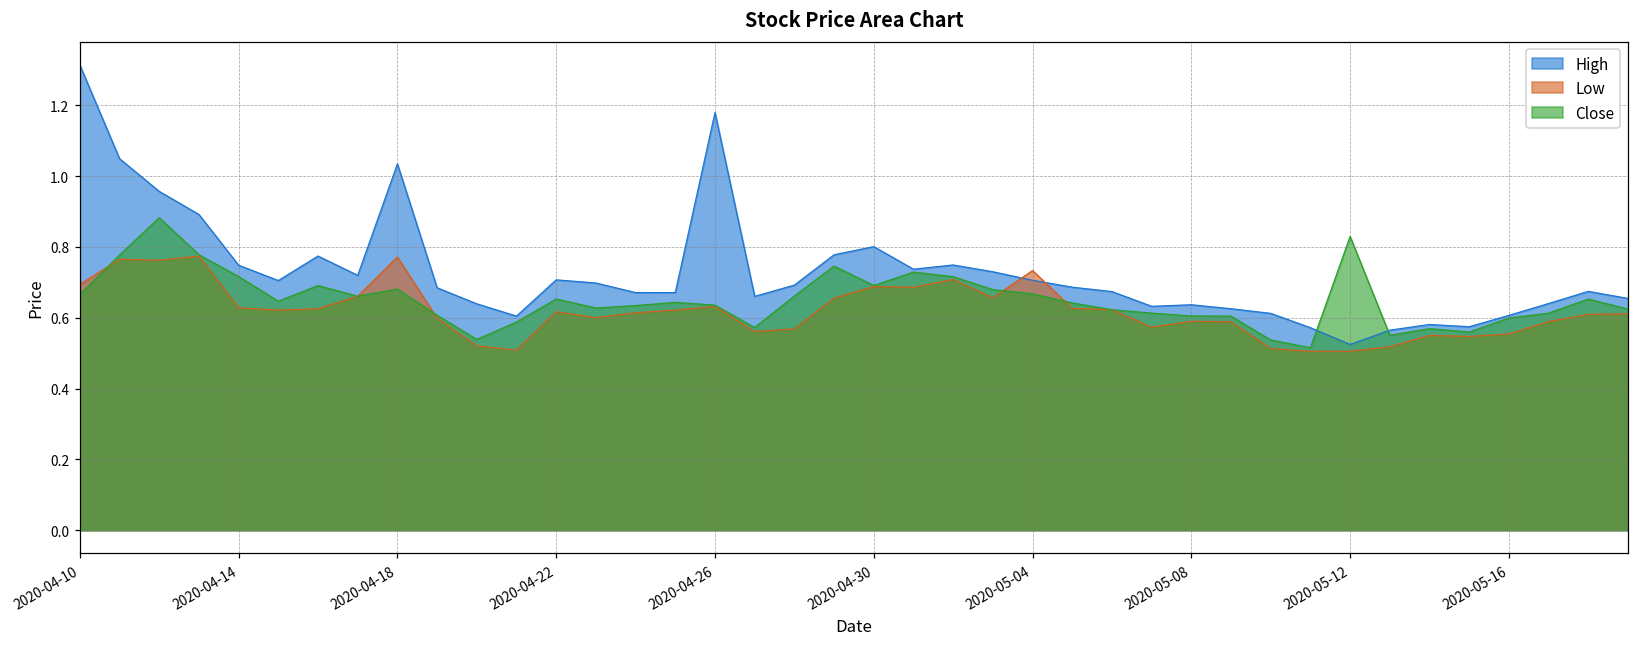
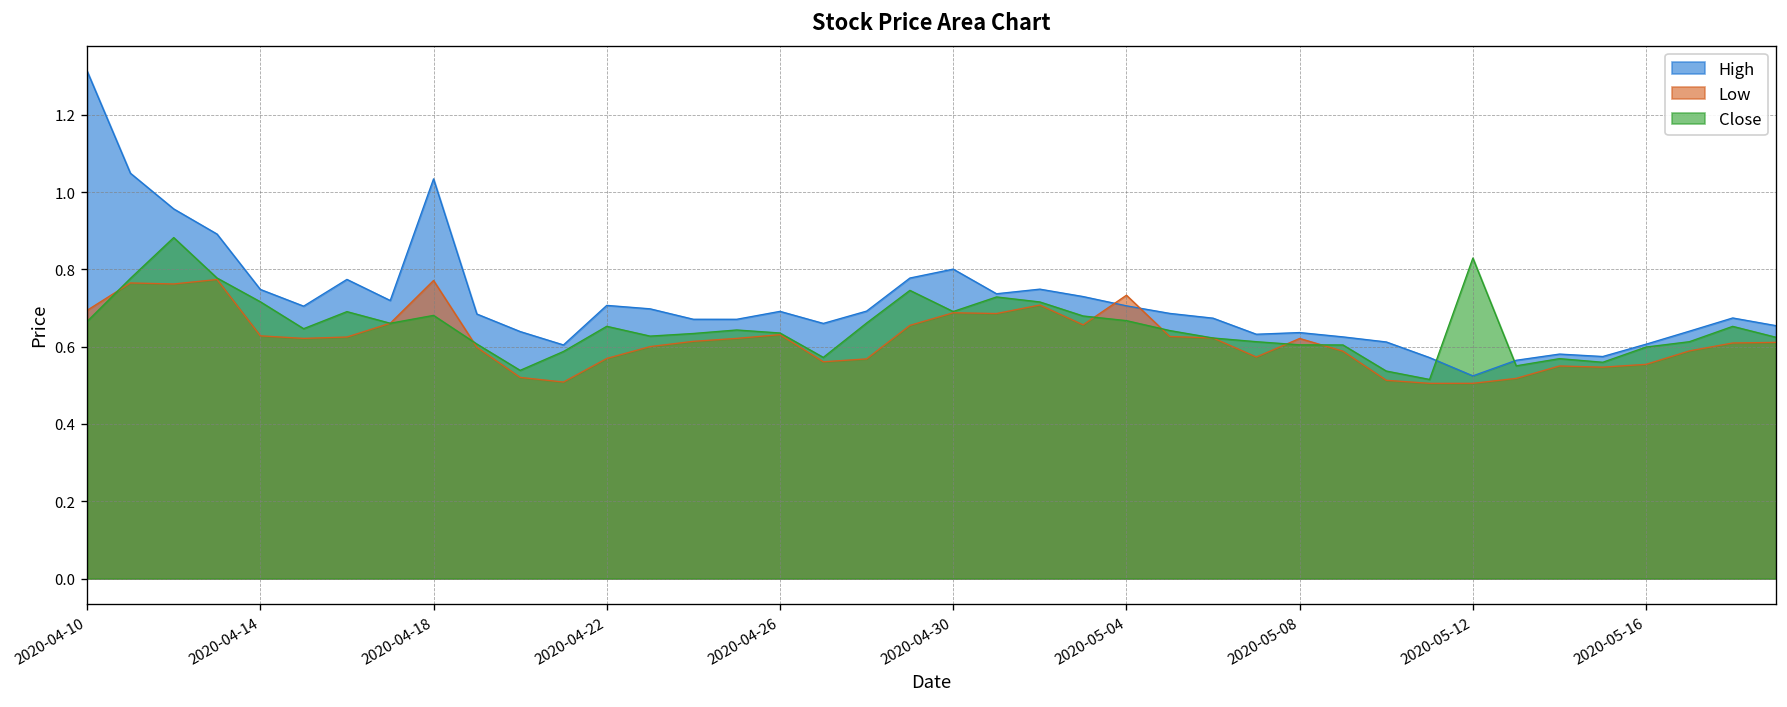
Low, 2020-04-22: 0.62 -> 0.57
High, 2020-04-26: 1.18 -> 0.69
Low, 2020-05-08: 0.59 -> 0.62
